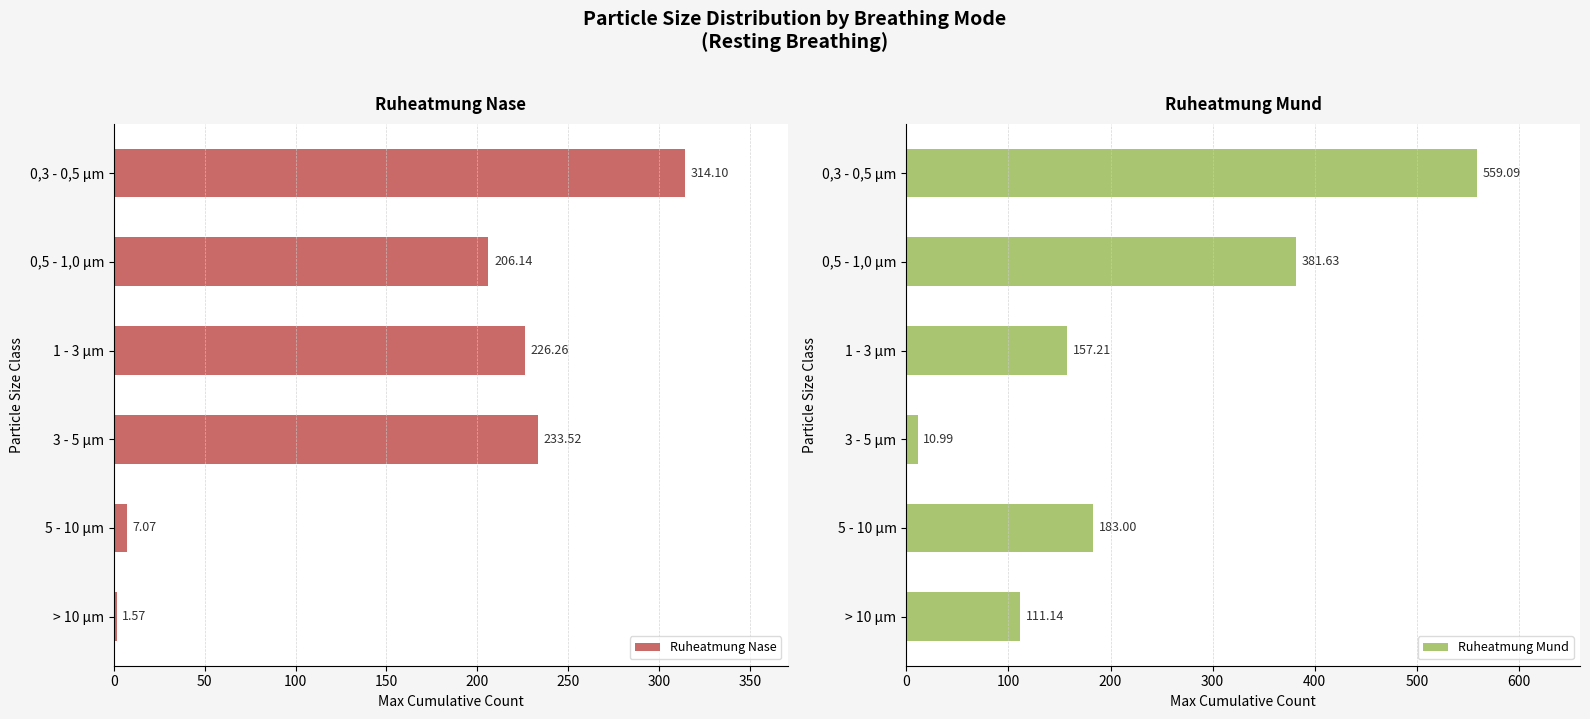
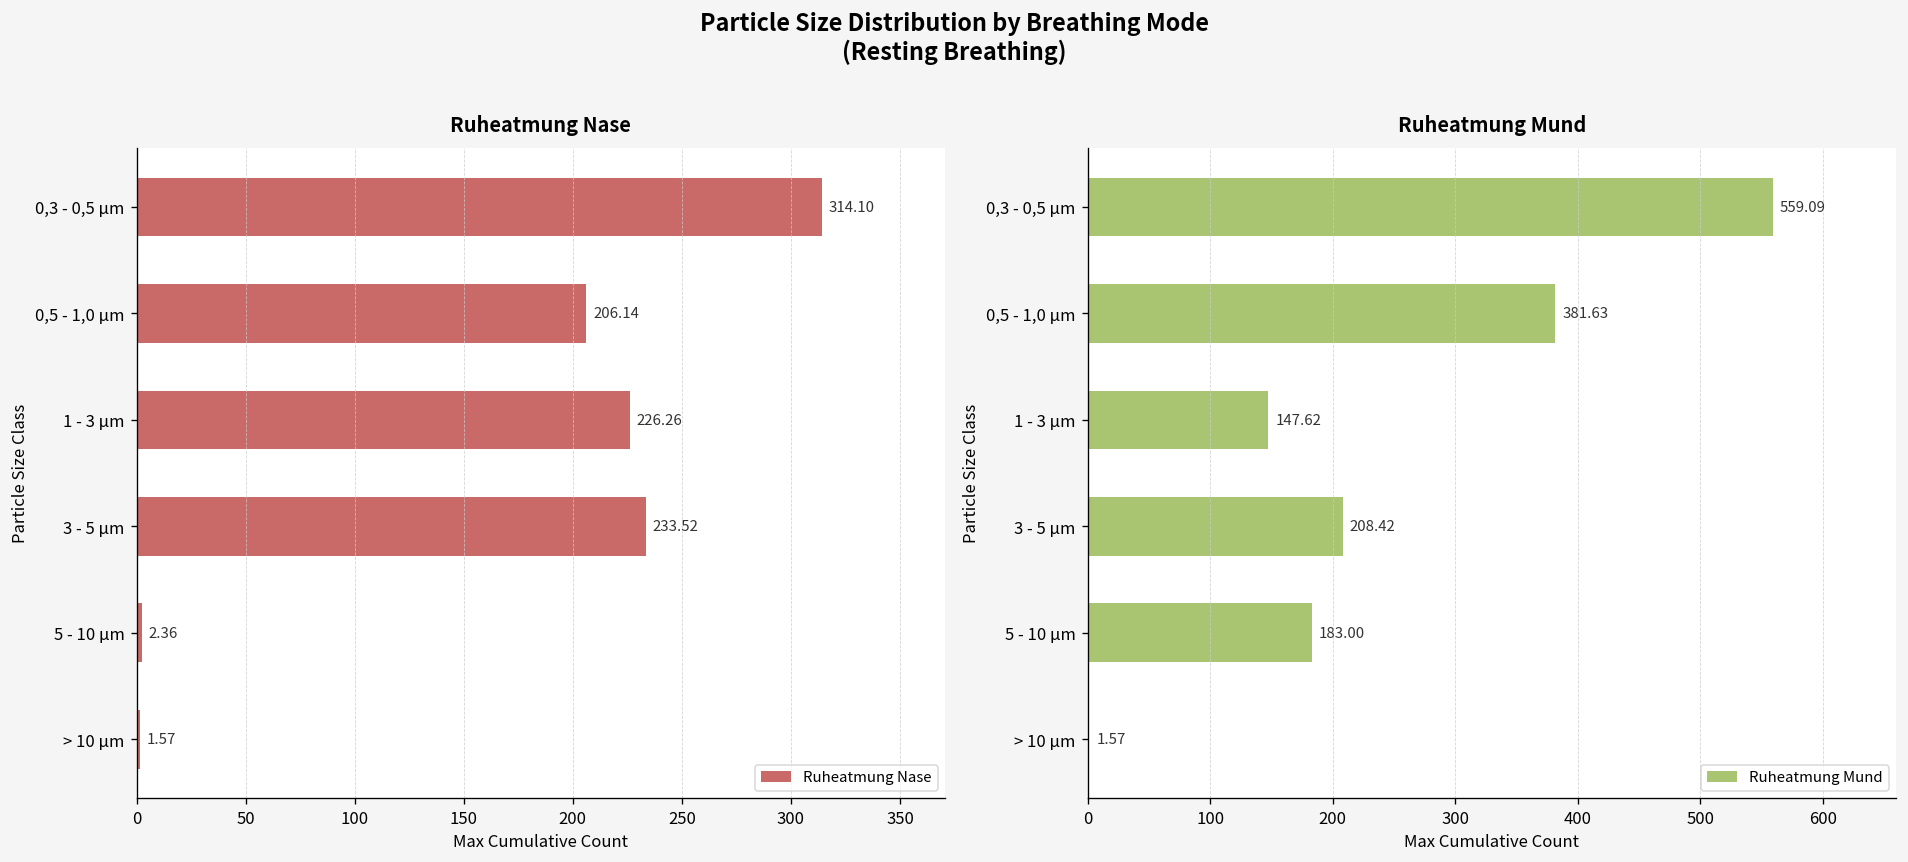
Ruheatmung Nase, 5 - 10 μm: 7.07 -> 2.36
Ruheatmung Mund, 1 - 3 μm: 157.21 -> 147.62
Ruheatmung Mund, 3 - 5 μm: 10.99 -> 208.42
Ruheatmung Mund, > 10 μm: 111.14 -> 1.57
